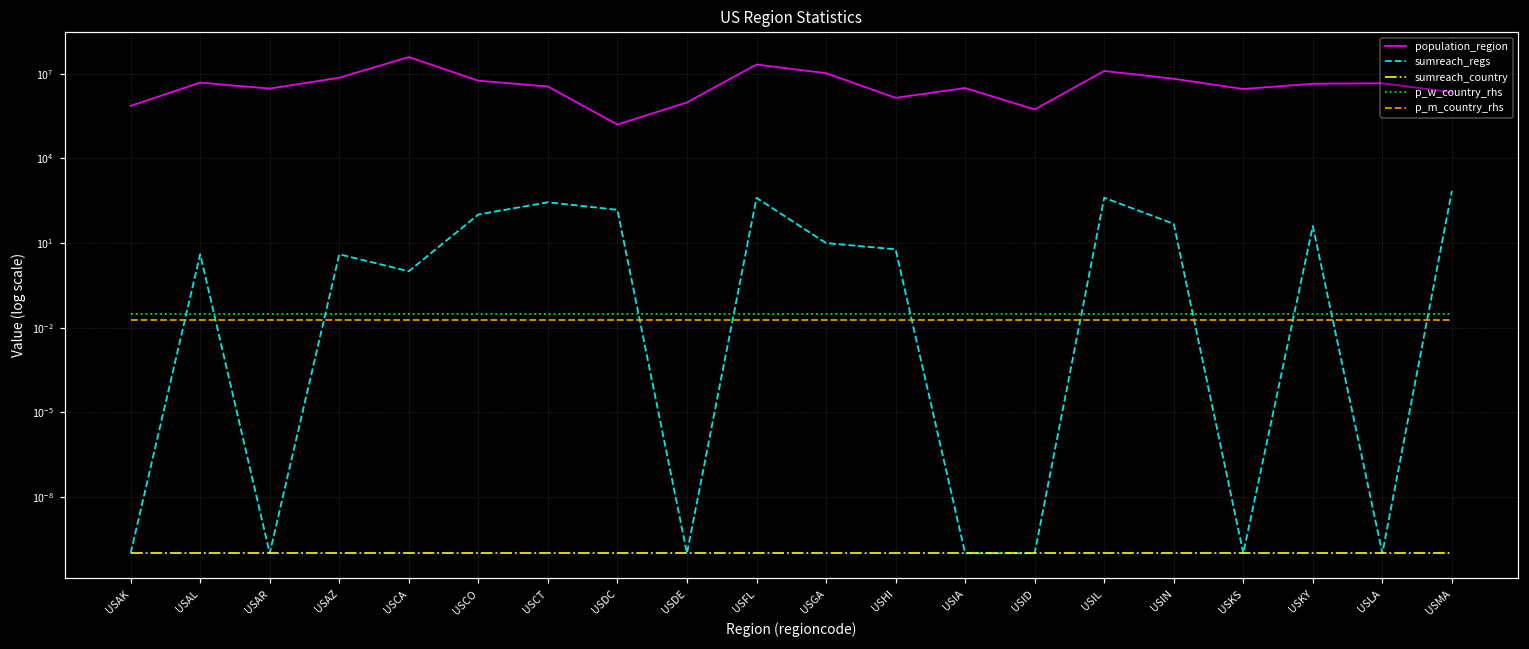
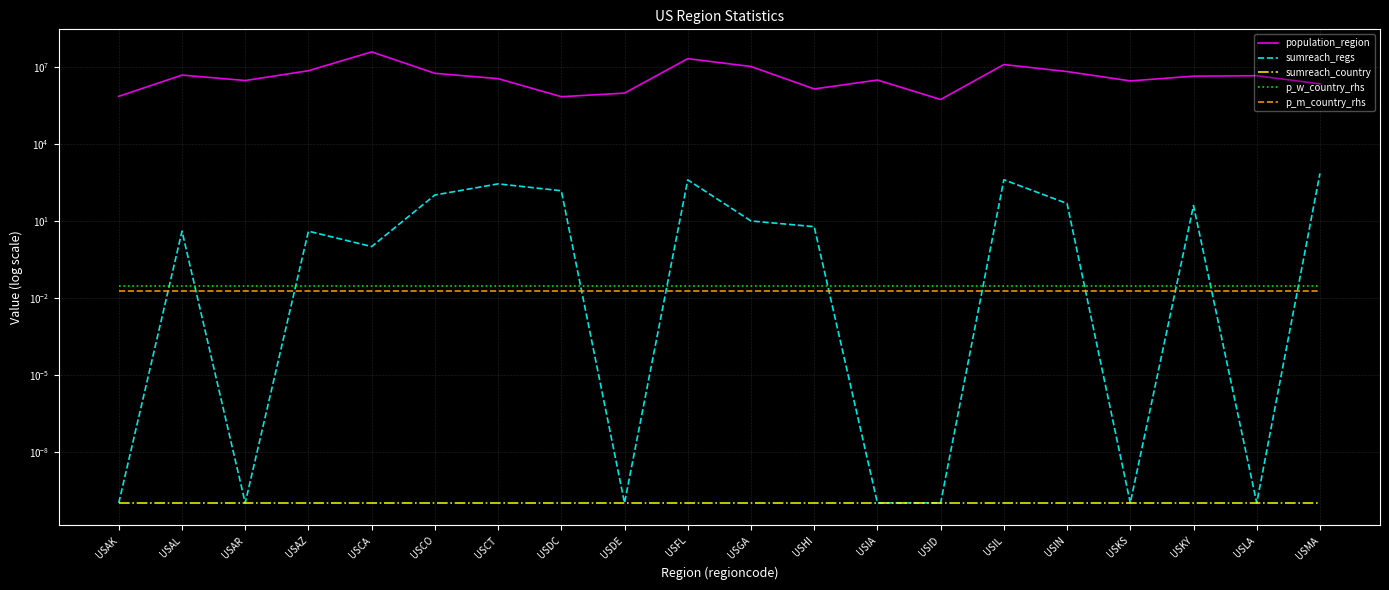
population_region, USDC: 200000 -> 700000
